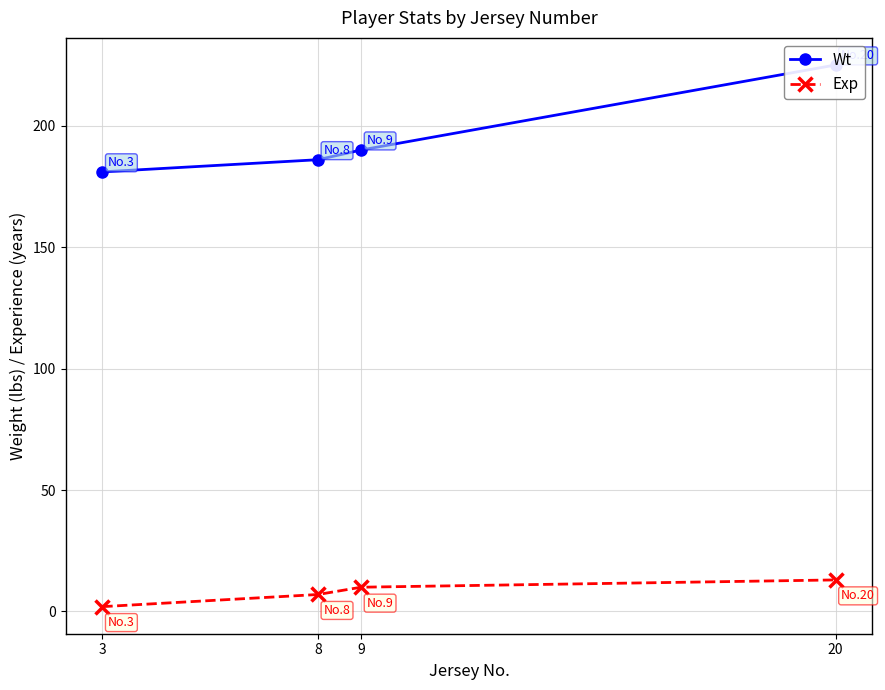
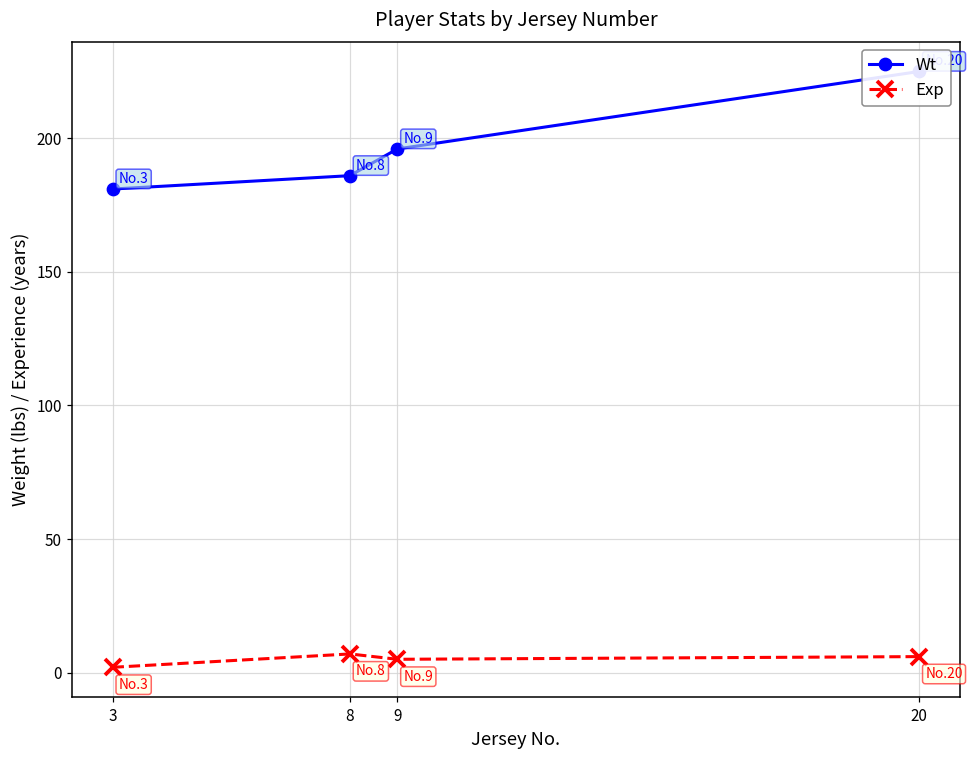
Wt, 9: 190 -> 196
Exp, 9: 10 -> 5
Exp, 20: 13 -> 6
